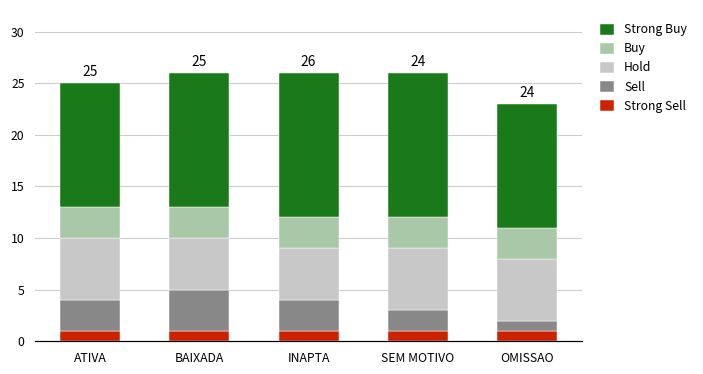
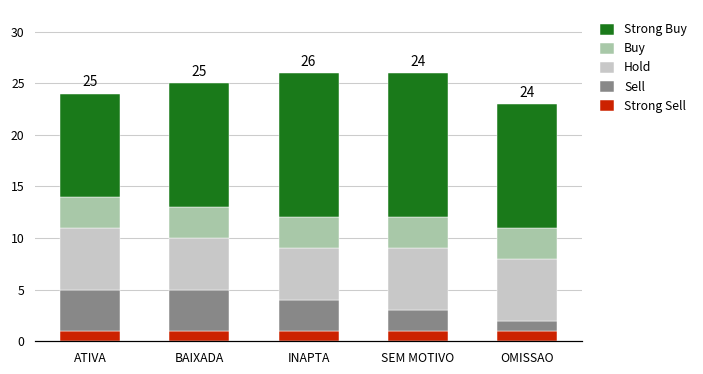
Sell, ATIVA: 3 -> 4
Strong Buy, ATIVA: 12 -> 10
Strong Buy, BAIXADA: 13 -> 12
